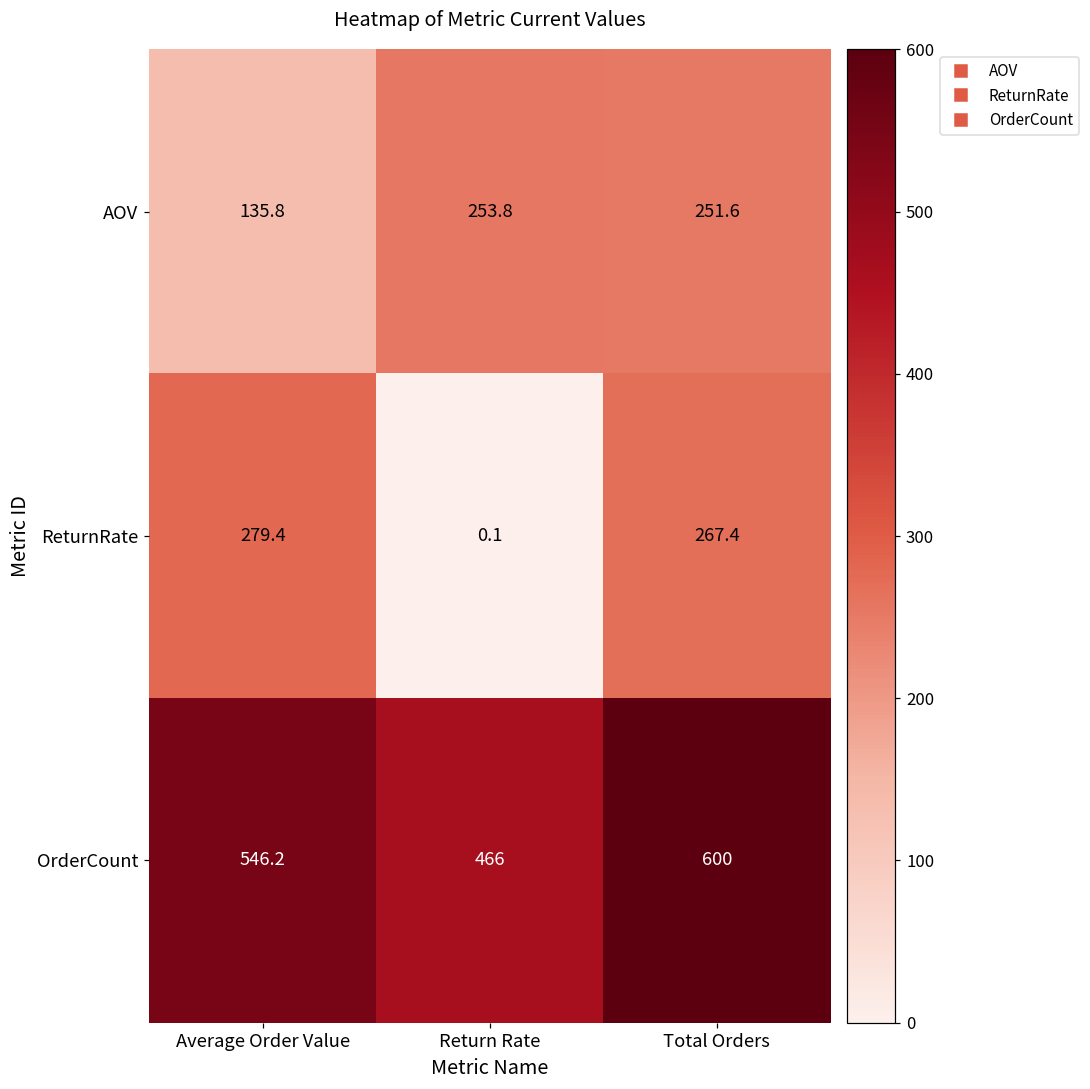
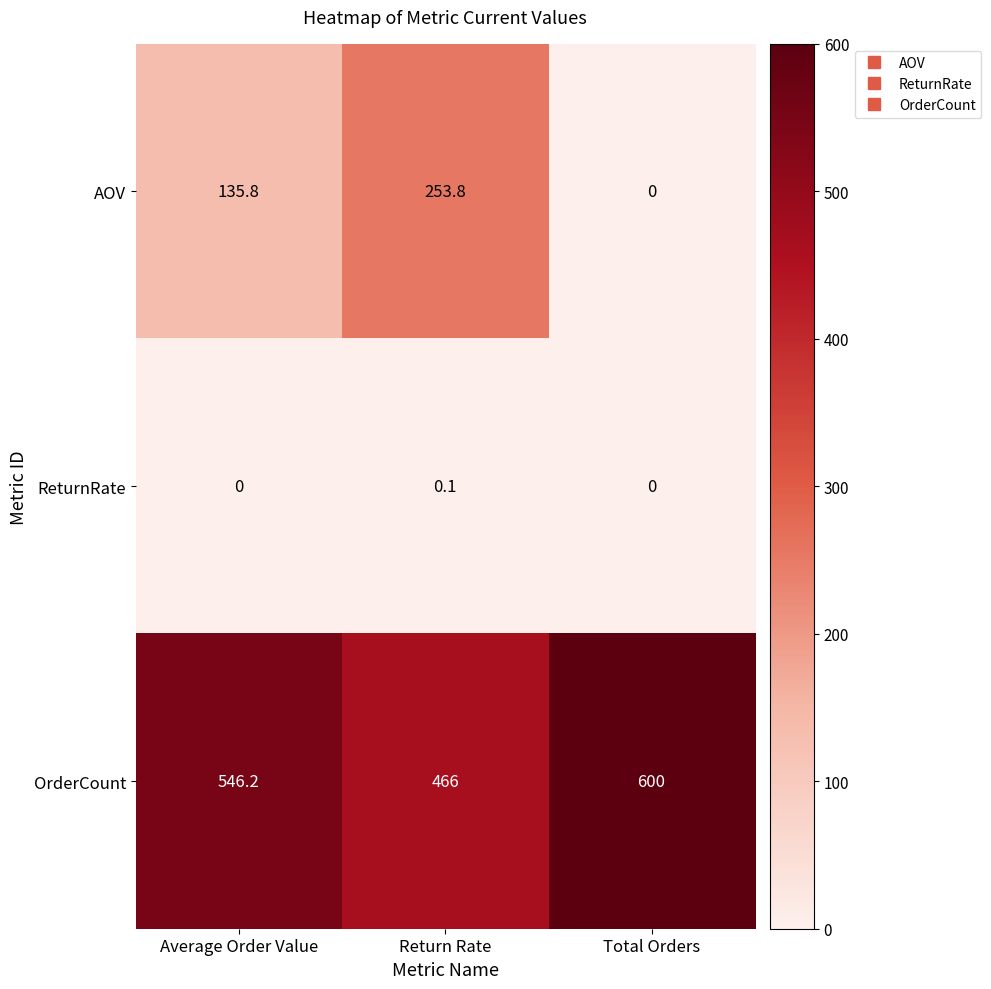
AOV, Total Orders: 251.6 -> 0
ReturnRate, Average Order Value: 279.4 -> 0
ReturnRate, Total Orders: 267.4 -> 0
